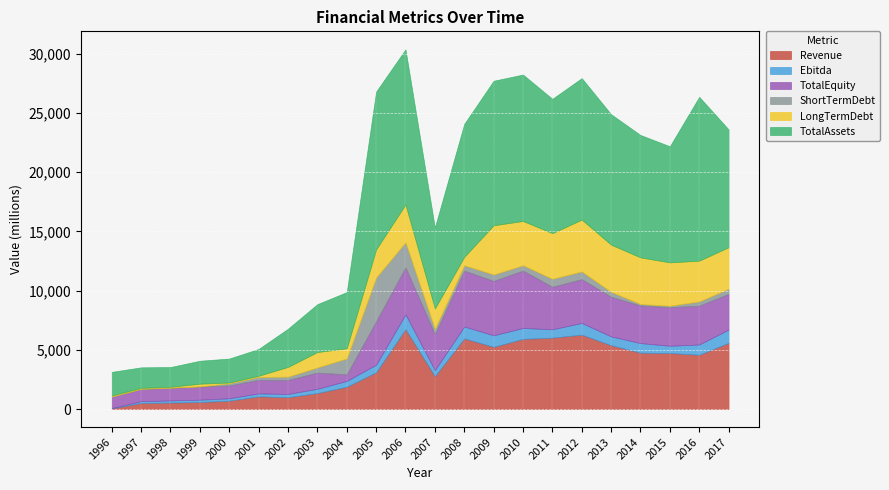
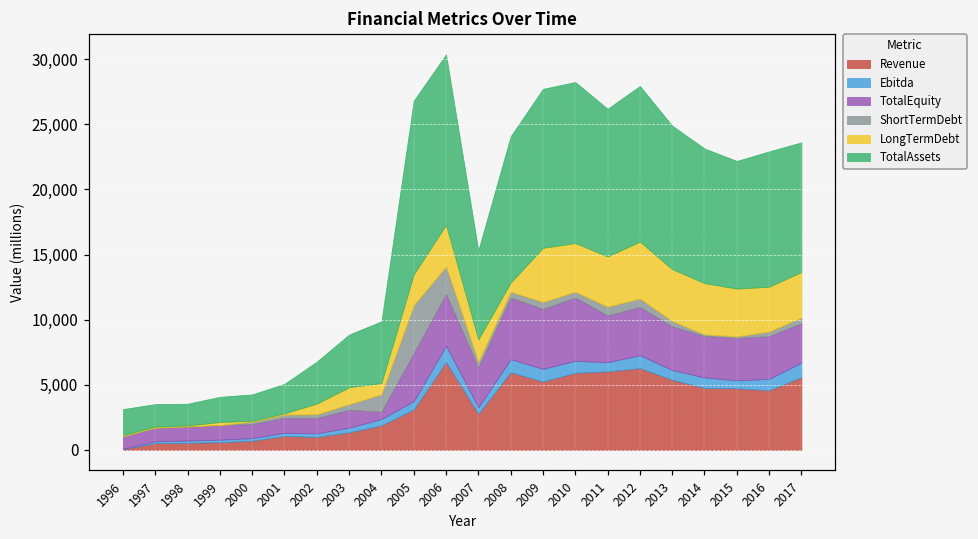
TotalAssets, 2016: 13,800 -> 10,400
